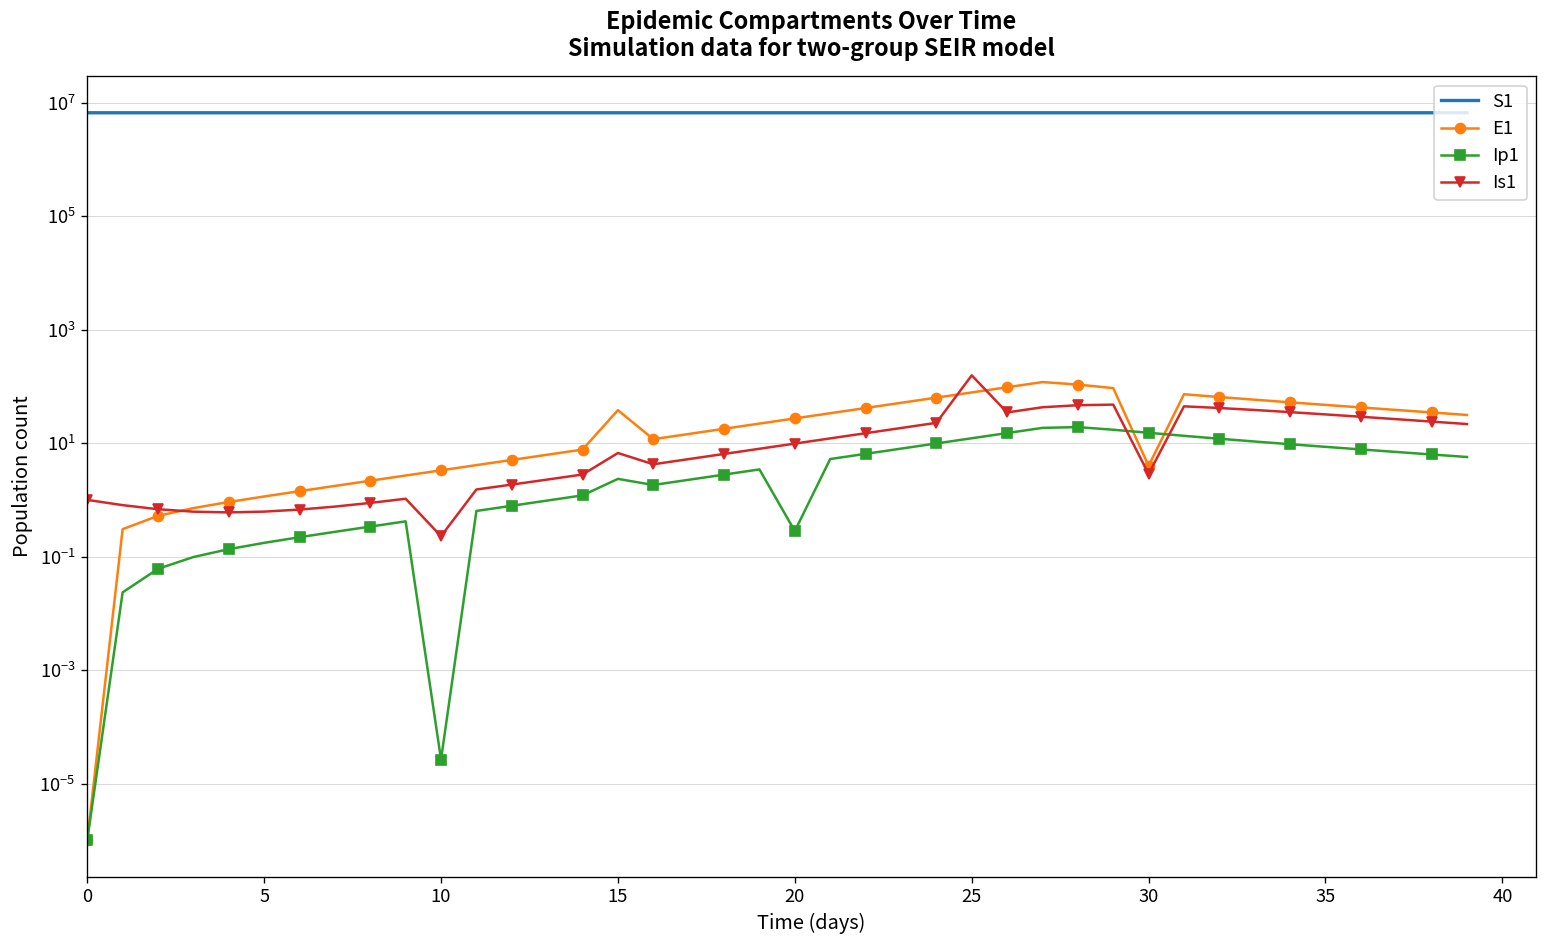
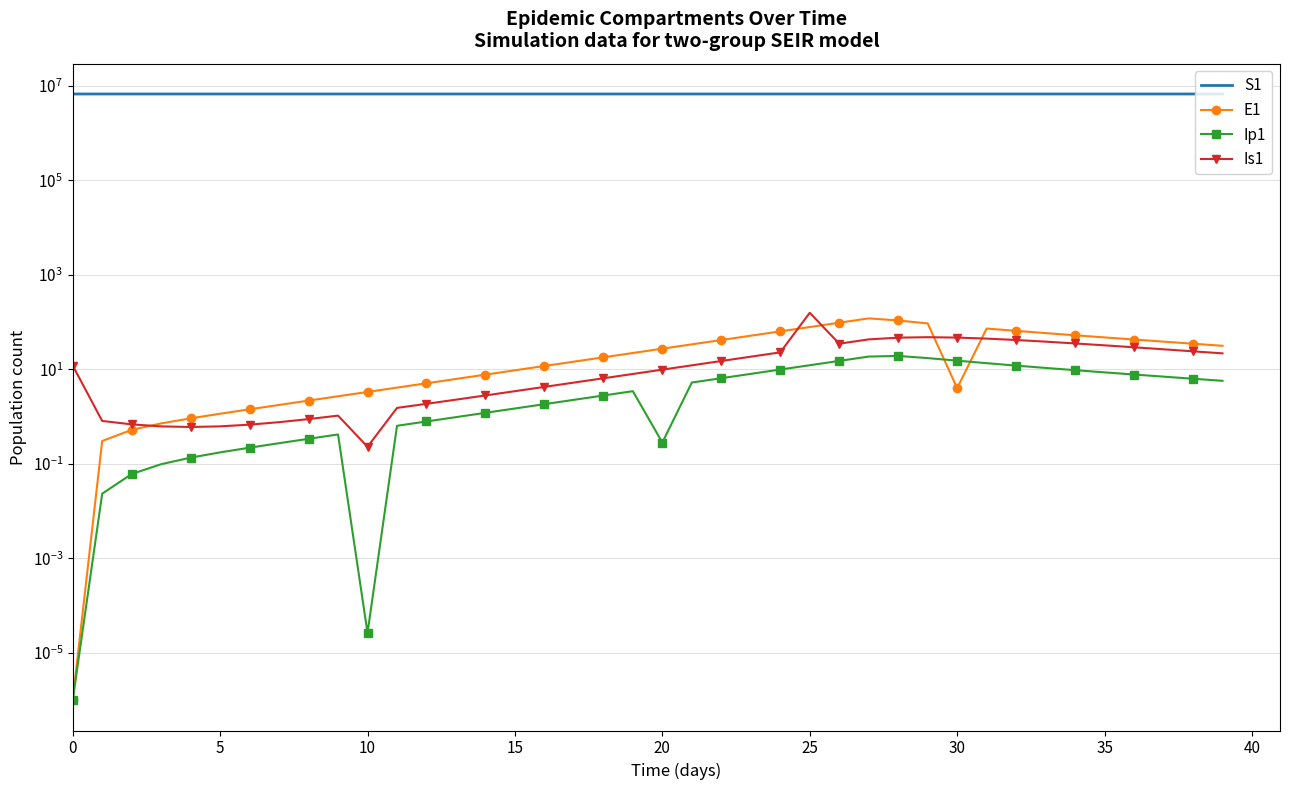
Is1, 0: 1 -> 12
E1, 15: 40 -> 10
Ip1, 15: 2 -> 1.5
Is1, 15: 7 -> 3
Is1, 30: 3 -> 50
